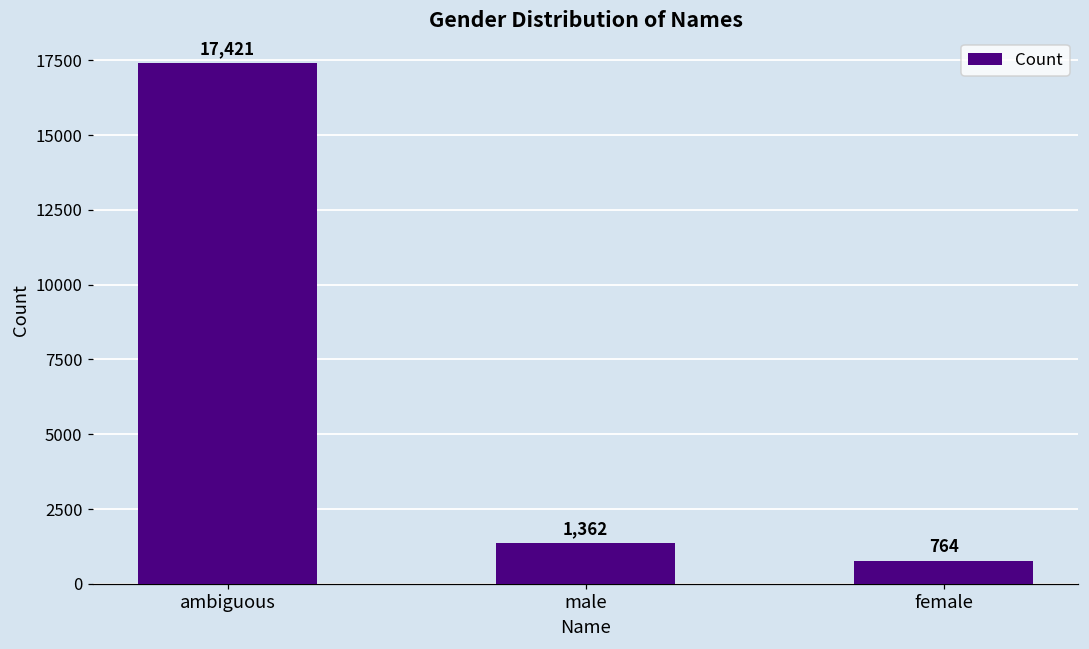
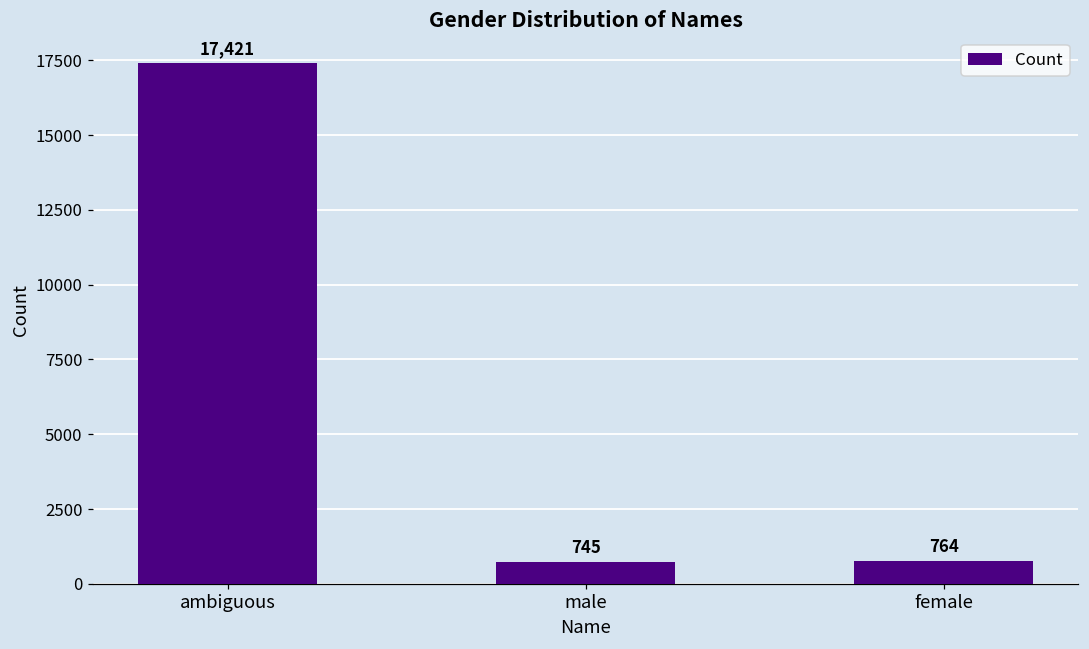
male: 1,362 -> 745
